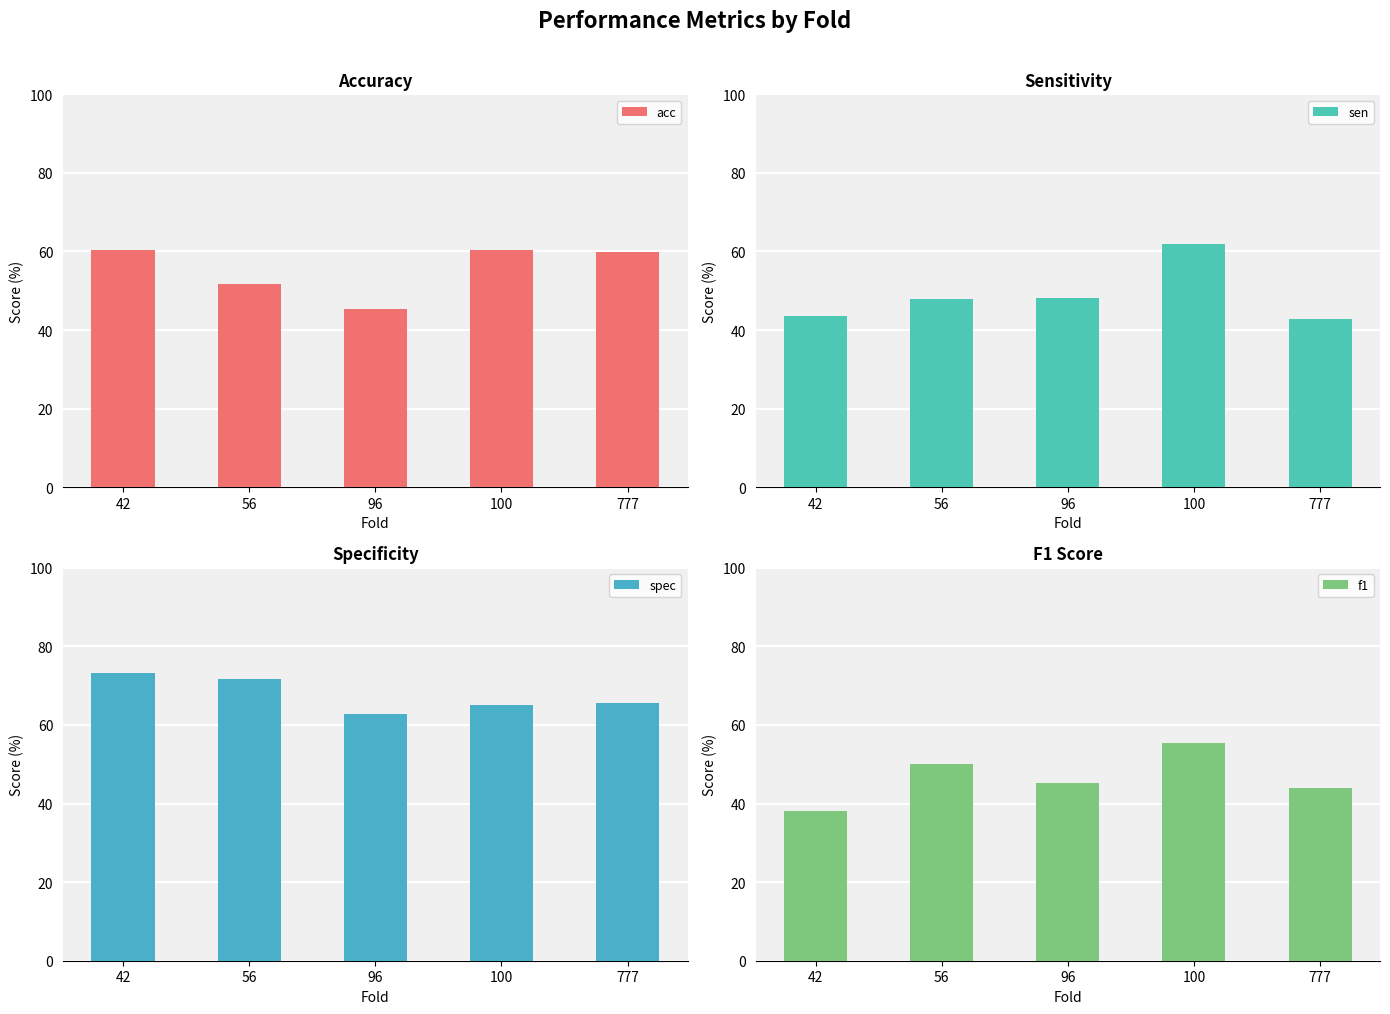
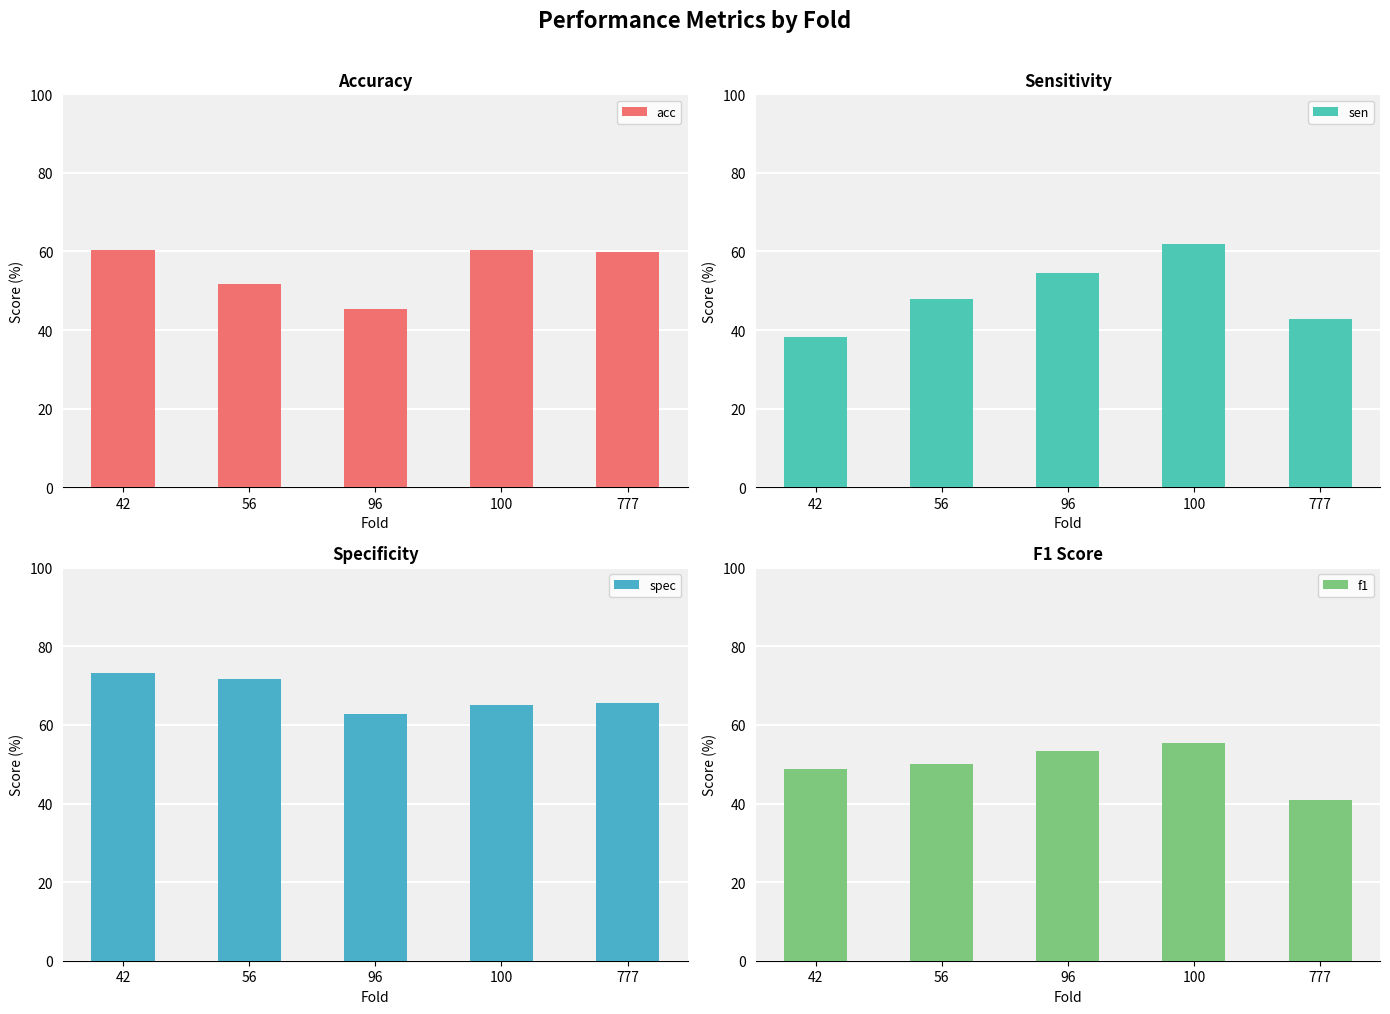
Sensitivity, 42: 44 -> 38
Sensitivity, 96: 48 -> 55
F1 Score, 42: 38 -> 49
F1 Score, 96: 45 -> 54
F1 Score, 777: 44 -> 41
